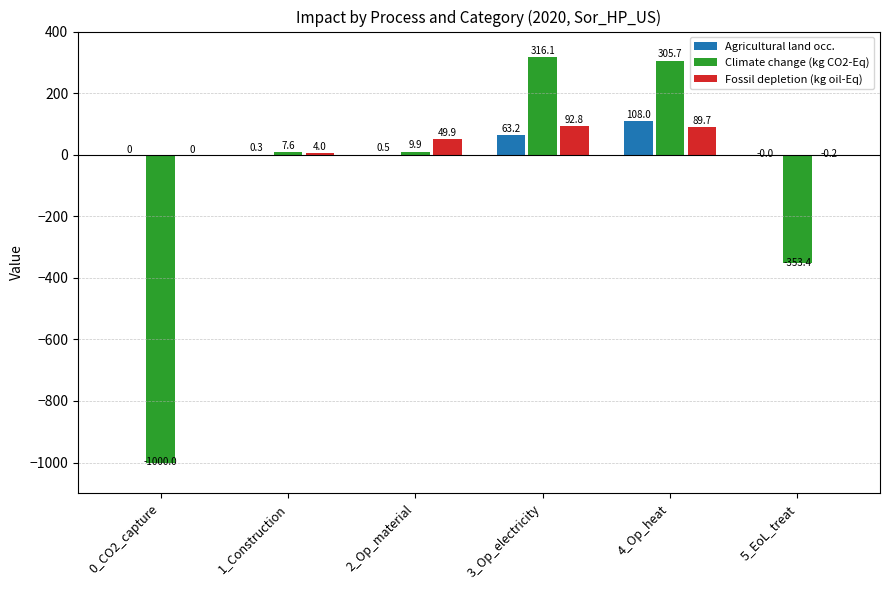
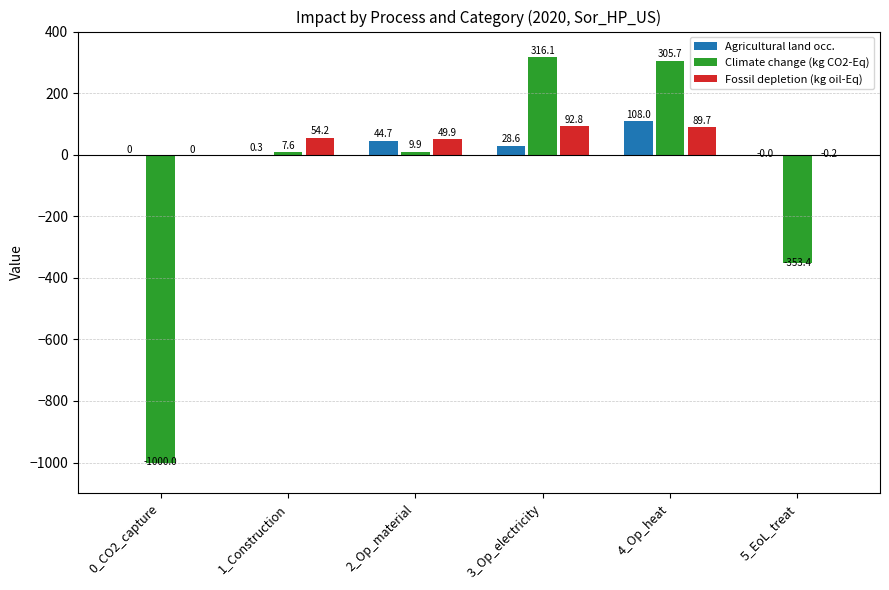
Fossil depletion (kg oil-Eq), 1_Construction: 4.0 -> 54.2
Agricultural land occ., 2_Op_material: 0.5 -> 44.7
Agricultural land occ., 3_Op_electricity: 63.2 -> 28.6
